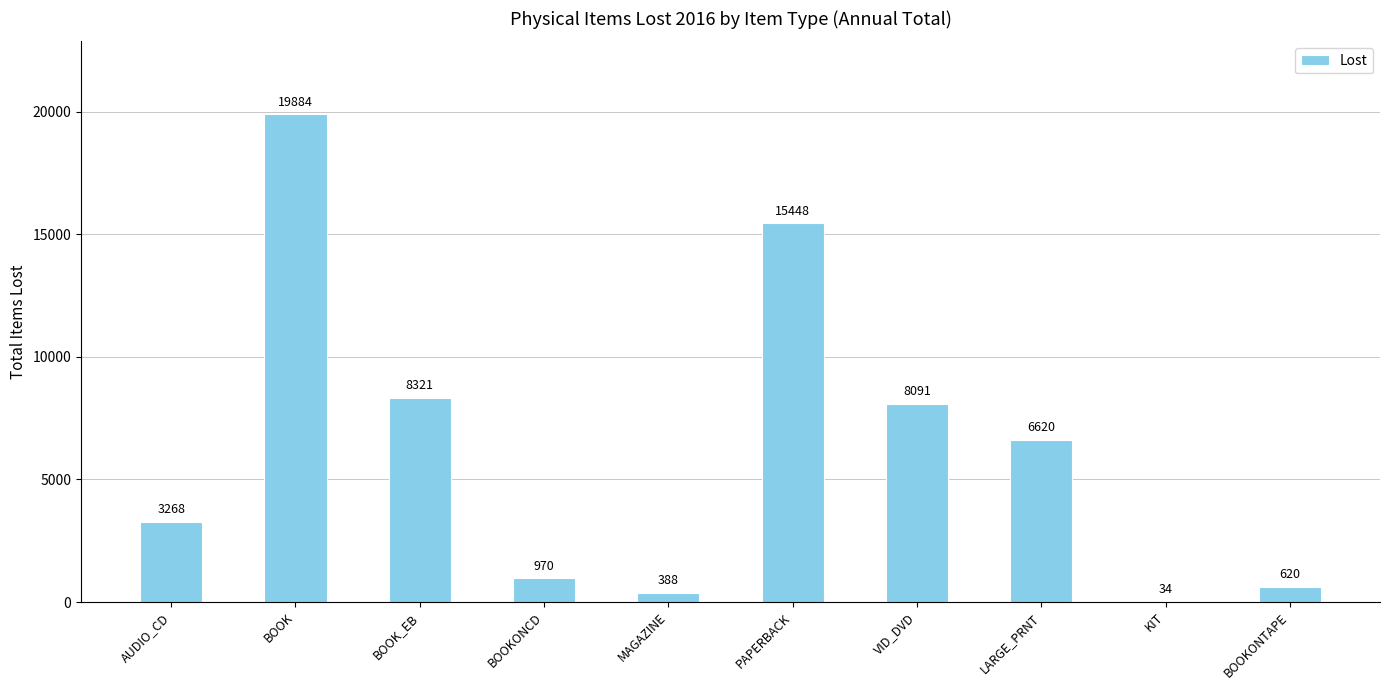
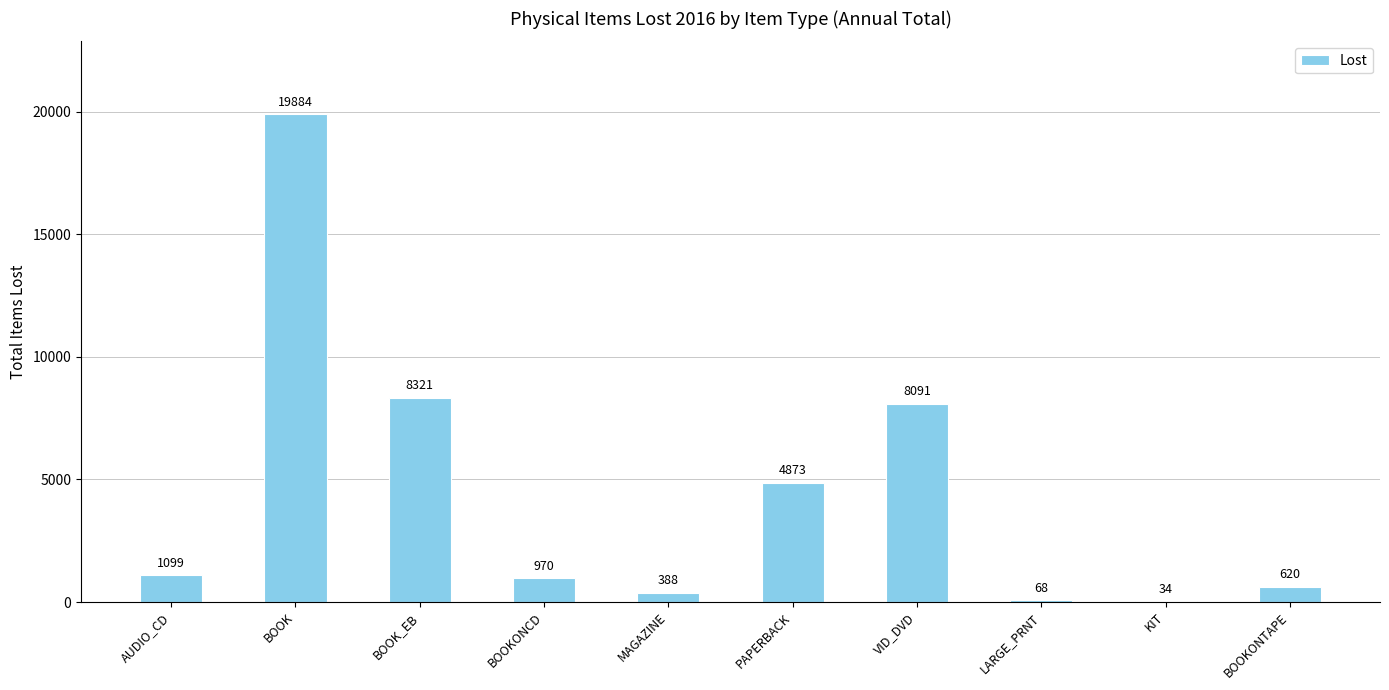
AUDIO_CD: 3268 -> 1099
PAPERBACK: 15448 -> 4873
LARGE_PRNT: 6620 -> 68
